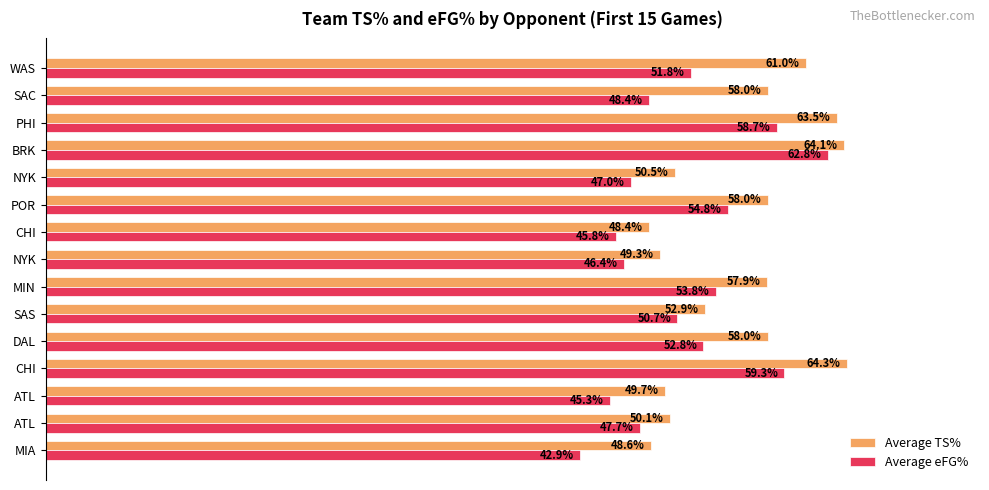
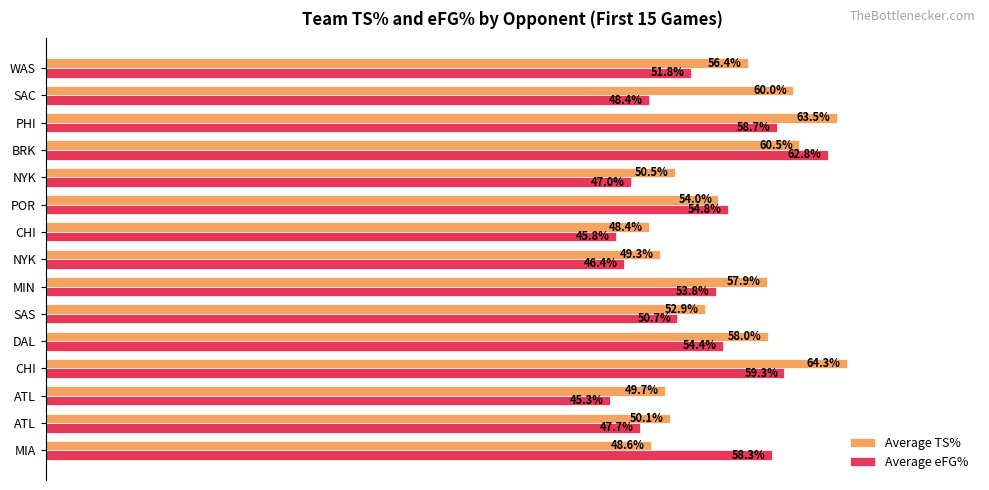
Average TS%, WAS: 61.0% -> 56.4%
Average TS%, SAC: 58.0% -> 60.0%
Average TS%, BRK: 64.1% -> 60.5%
Average TS%, POR: 58.0% -> 54.0%
Average eFG%, DAL: 52.8% -> 54.4%
Average eFG%, MIA: 42.9% -> 58.3%
